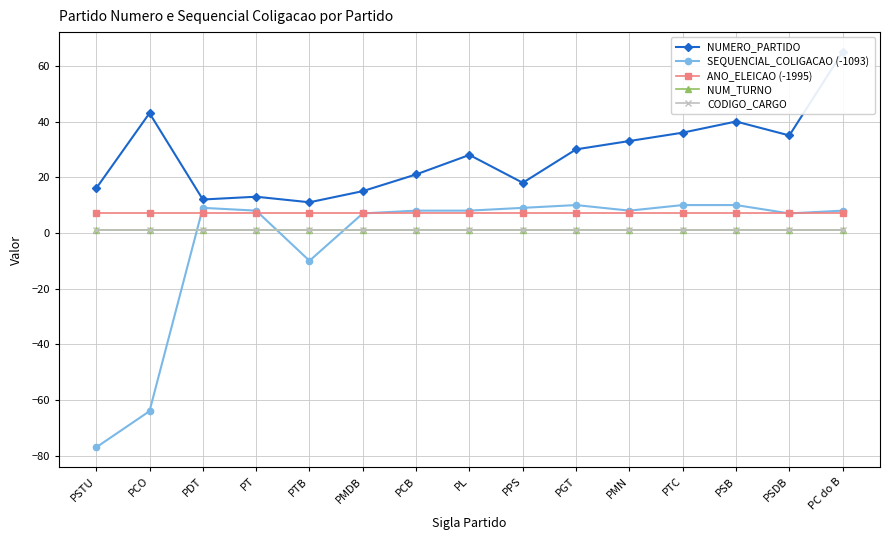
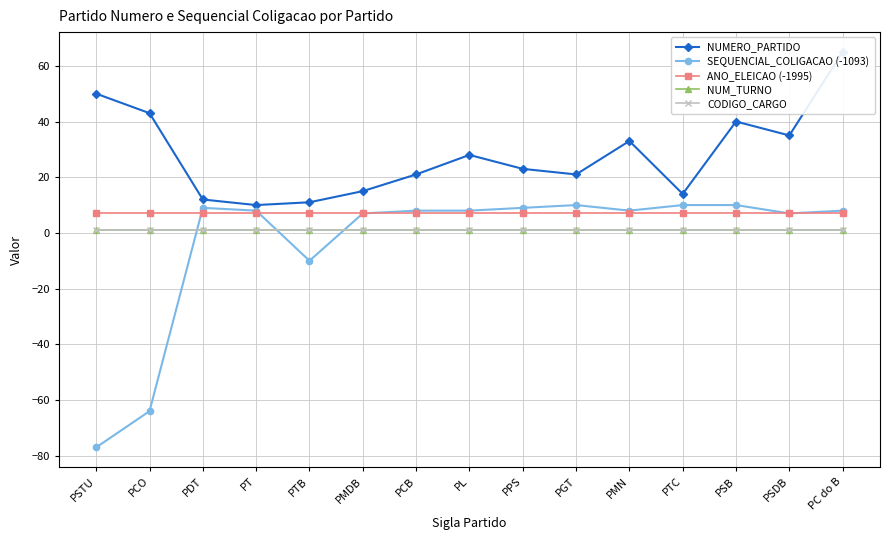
NUMERO_PARTIDO, PSTU: 16 -> 50
NUMERO_PARTIDO, PT: 13 -> 10
NUMERO_PARTIDO, PPS: 18 -> 23
NUMERO_PARTIDO, PGT: 30 -> 21
NUMERO_PARTIDO, PTC: 36 -> 14
